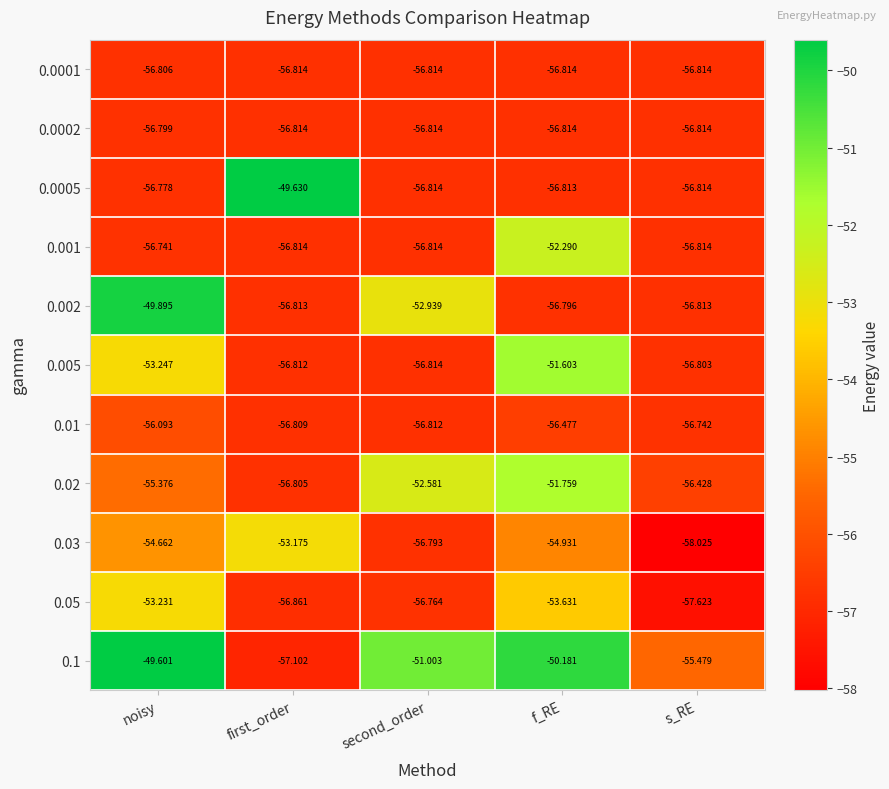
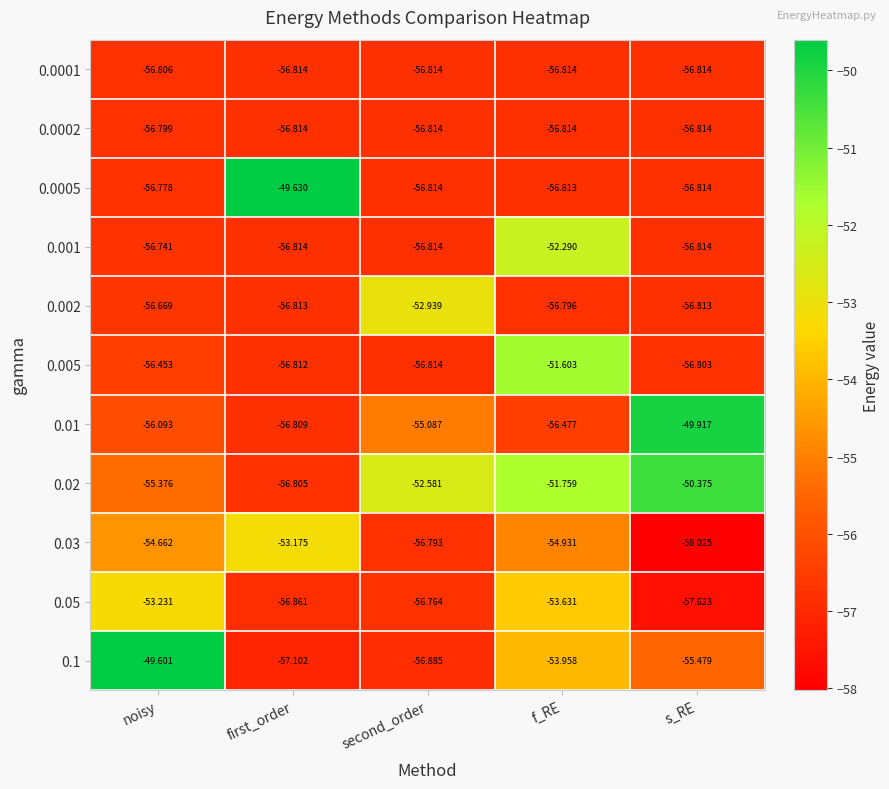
0.002, noisy: -49.895 -> -56.669
0.005, noisy: -53.247 -> -56.453
0.01, second_order: -56.812 -> -55.087
0.01, s_RE: -56.742 -> -49.917
0.02, s_RE: -56.428 -> -50.375
0.1, second_order: -51.003 -> -56.885
0.1, f_RE: -50.181 -> -53.958
